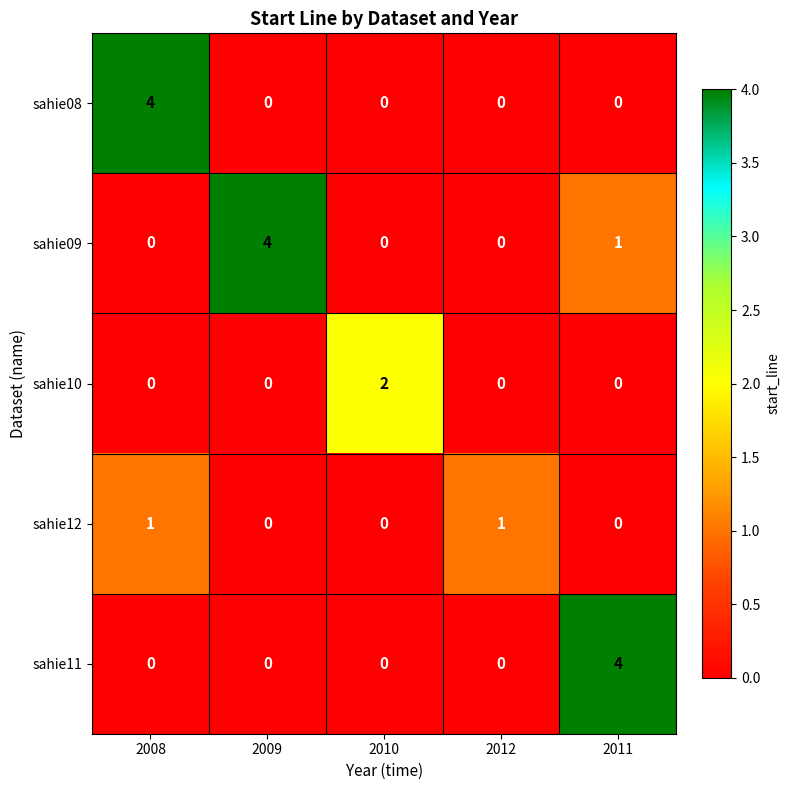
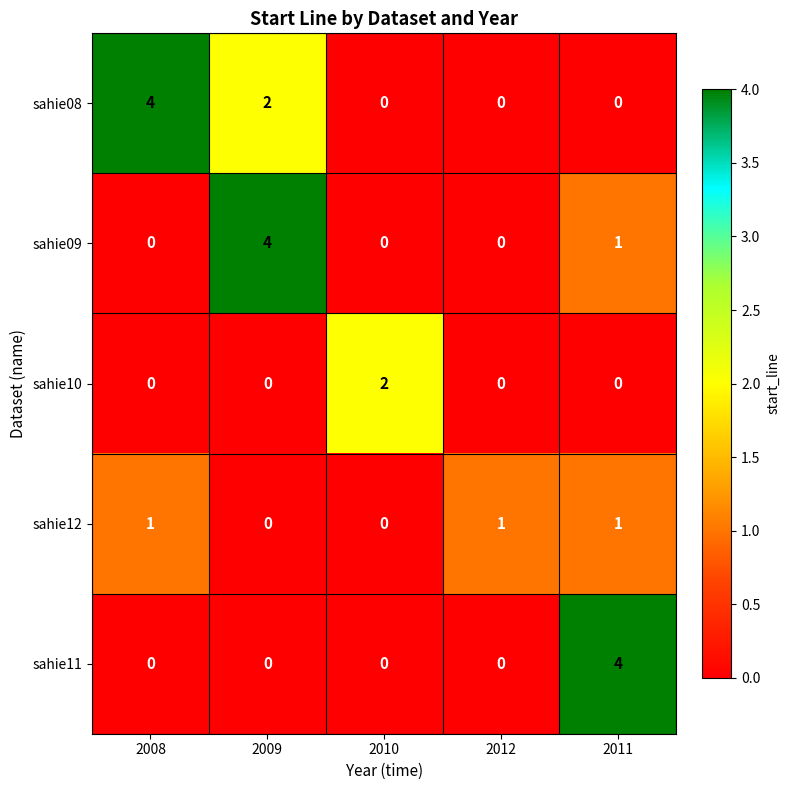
sahie08, 2009: 0 -> 2
sahie12, 2011: 0 -> 1
